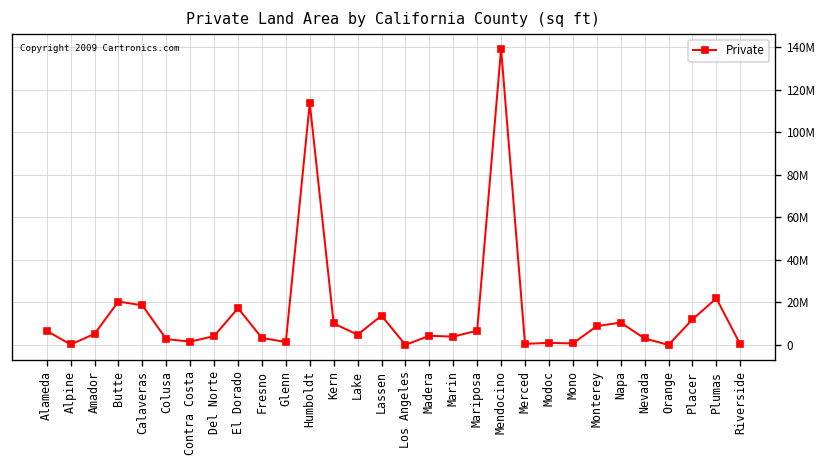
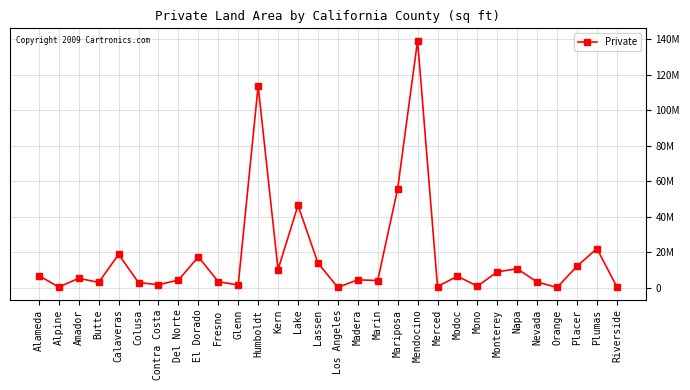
Butte: 20000000 -> 3000000
Lake: 5000000 -> 46000000
Mariposa: 7000000 -> 56000000
Modoc: 1000000 -> 6000000
